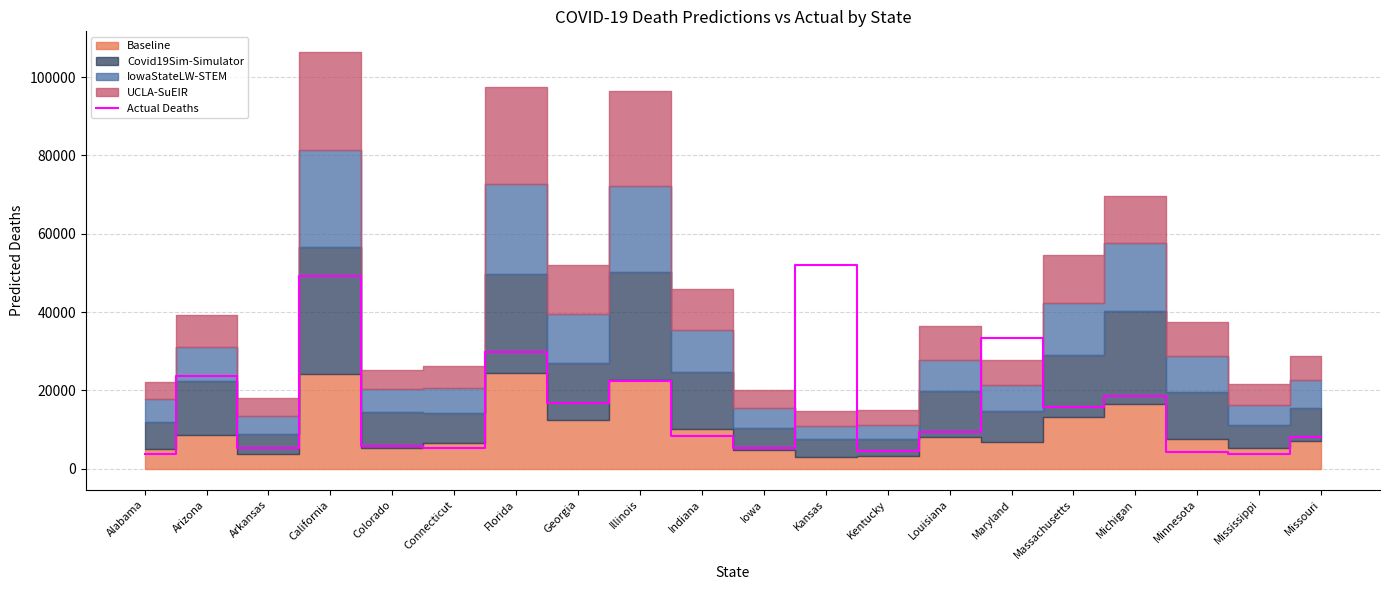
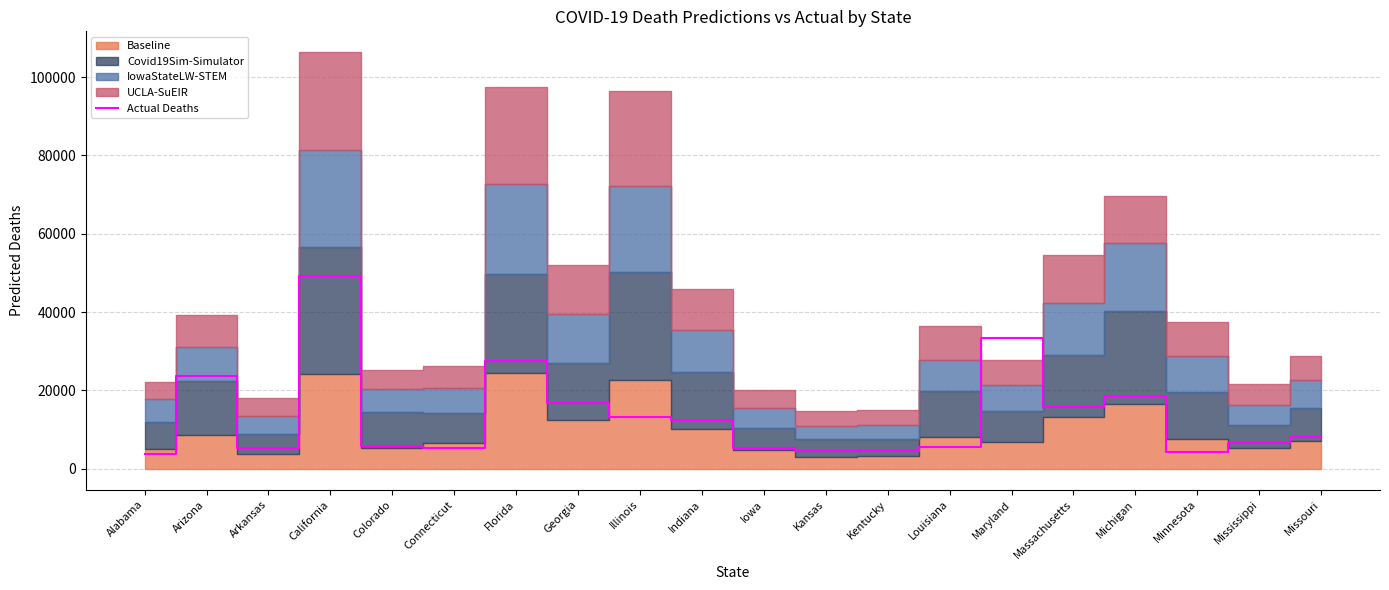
Actual Deaths, Florida: 30000 -> 27000
Actual Deaths, Illinois: 22000 -> 13000
Actual Deaths, Indiana: 8000 -> 12000
Actual Deaths, Kansas: 52000 -> 5000
Actual Deaths, Louisiana: 9000 -> 6000
Actual Deaths, Mississippi: 4000 -> 7000
